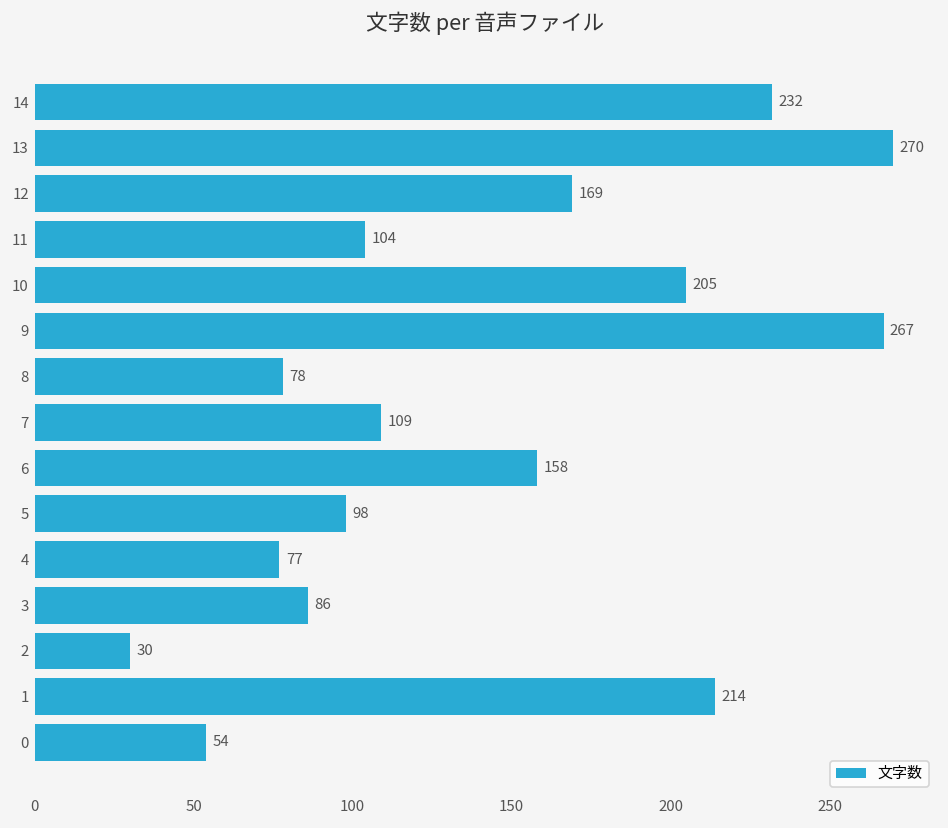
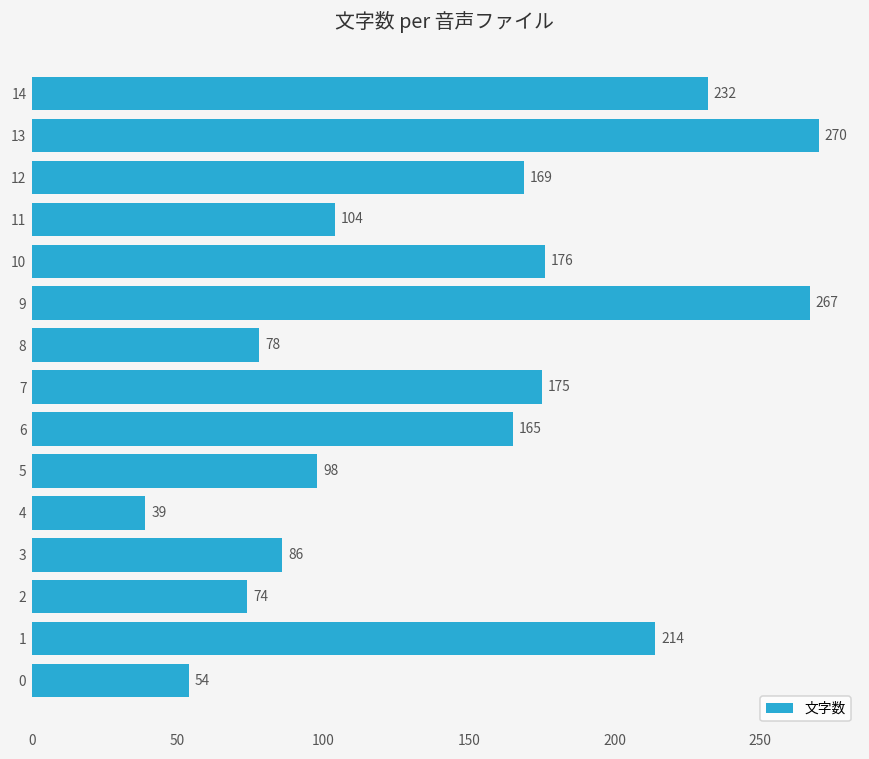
10: 205 -> 176
7: 109 -> 175
6: 158 -> 165
4: 77 -> 39
2: 30 -> 74
